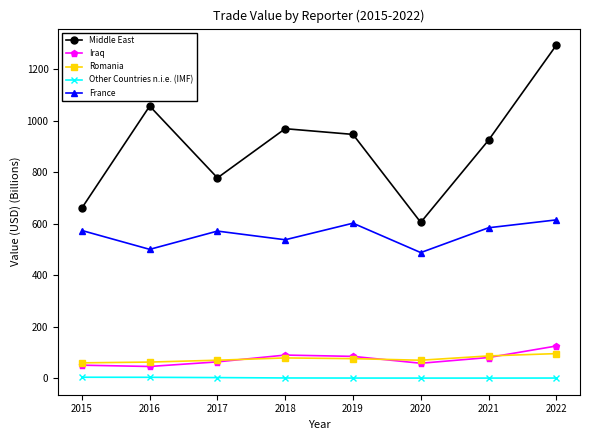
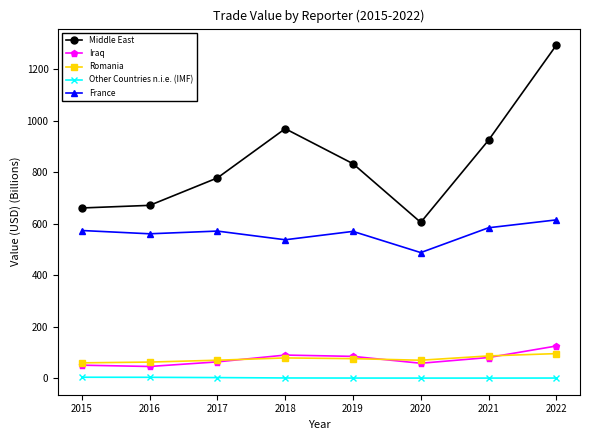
Middle East, 2016: 1060 -> 670
France, 2016: 500 -> 560
Middle East, 2019: 950 -> 830
France, 2019: 600 -> 570
